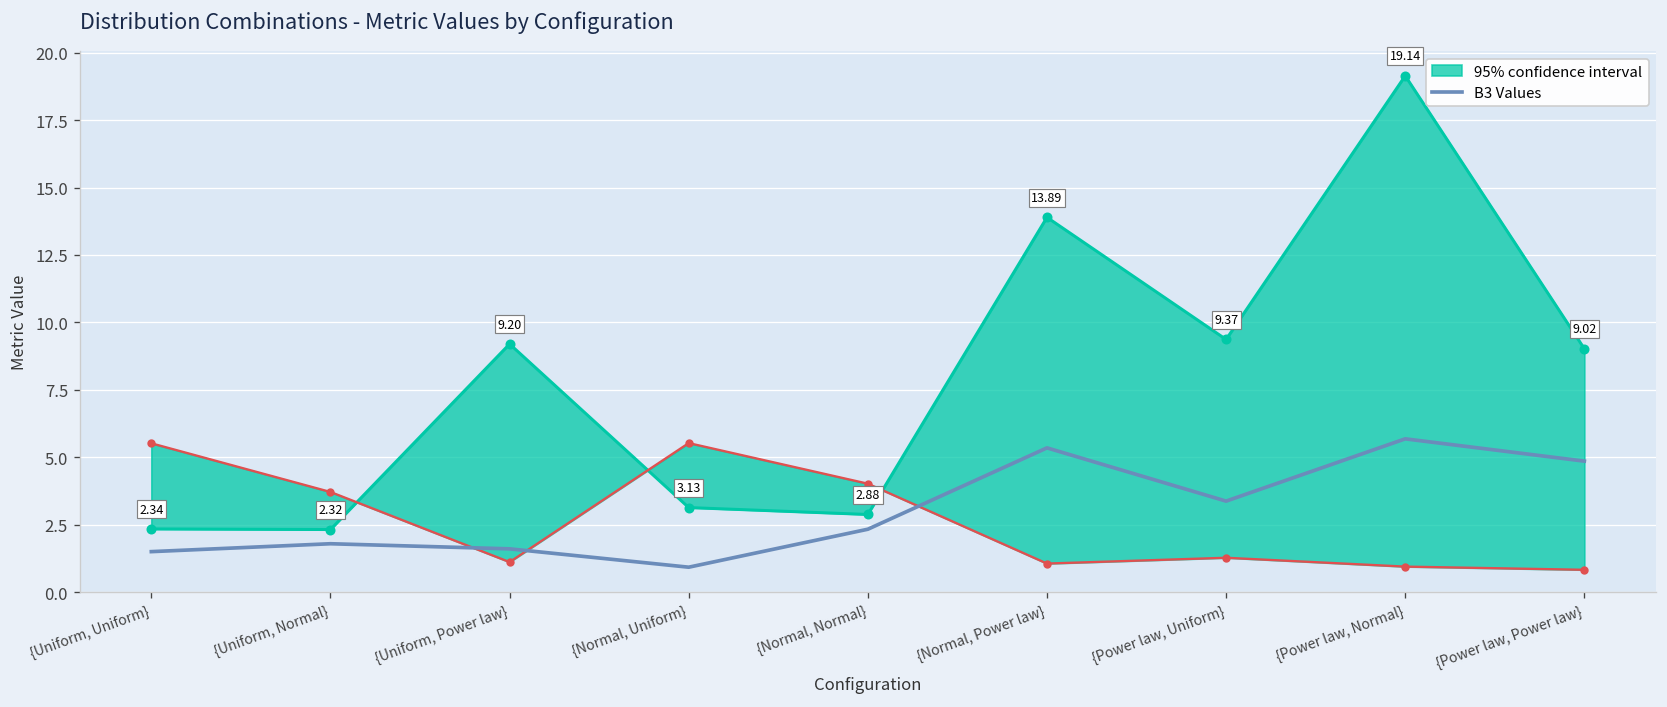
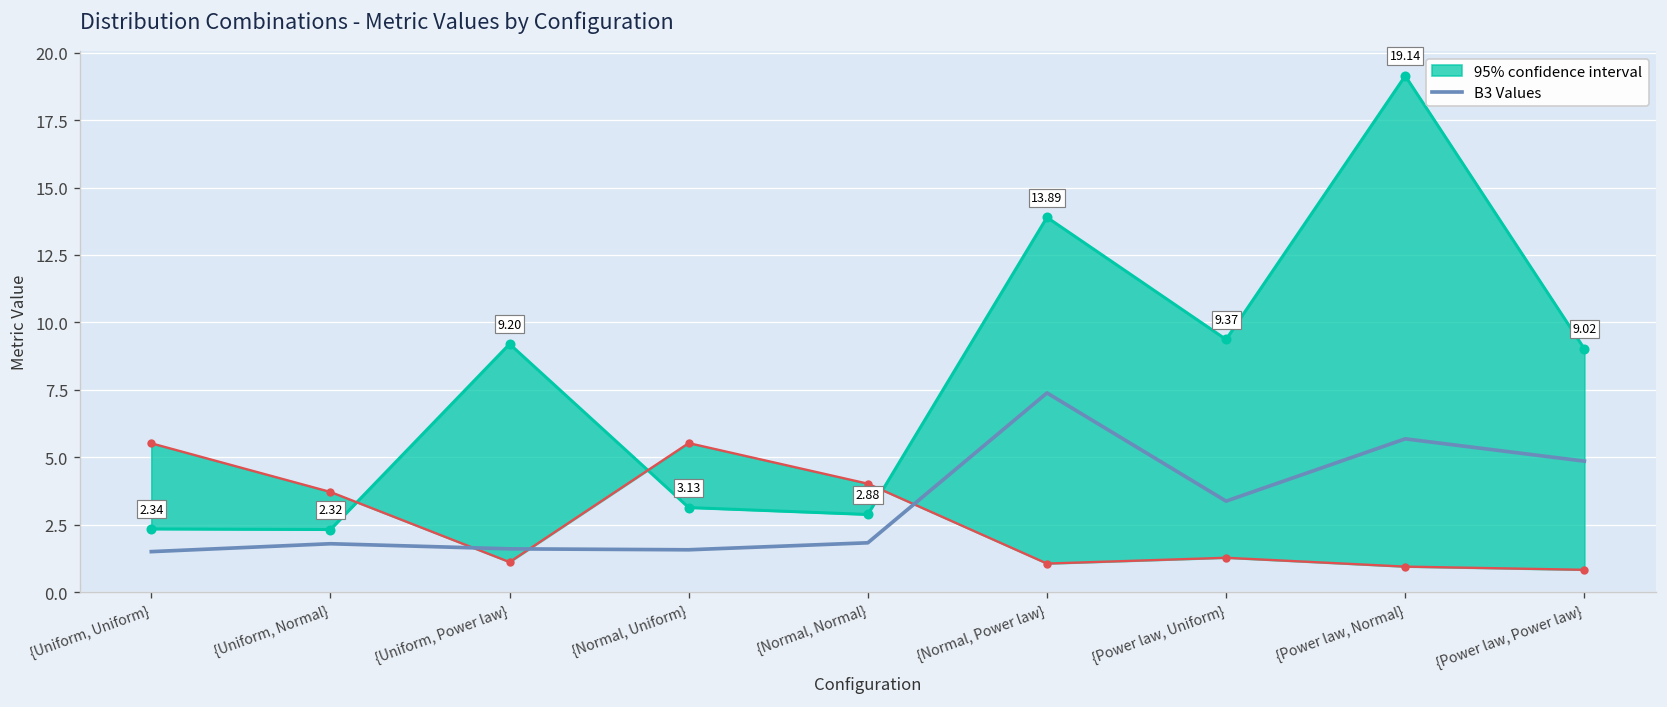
B3 Values, {Normal, Uniform}: 0.9 -> 1.6
B3 Values, {Normal, Normal}: 2.3 -> 1.8
B3 Values, {Normal, Power law}: 5.3 -> 7.4
